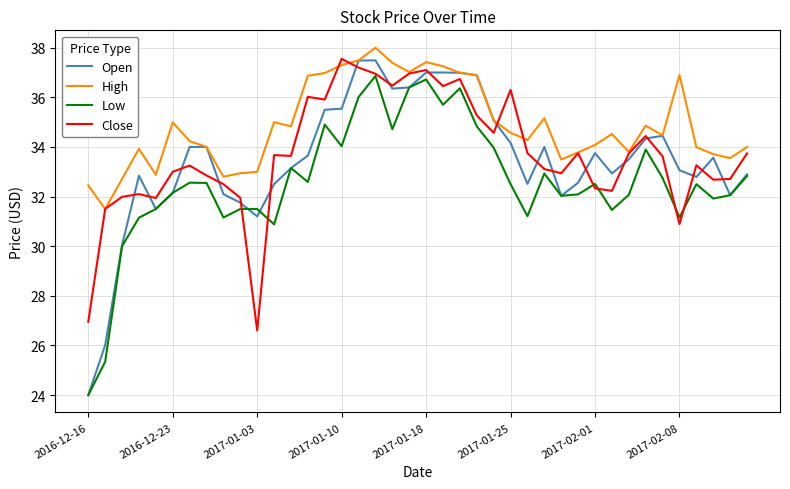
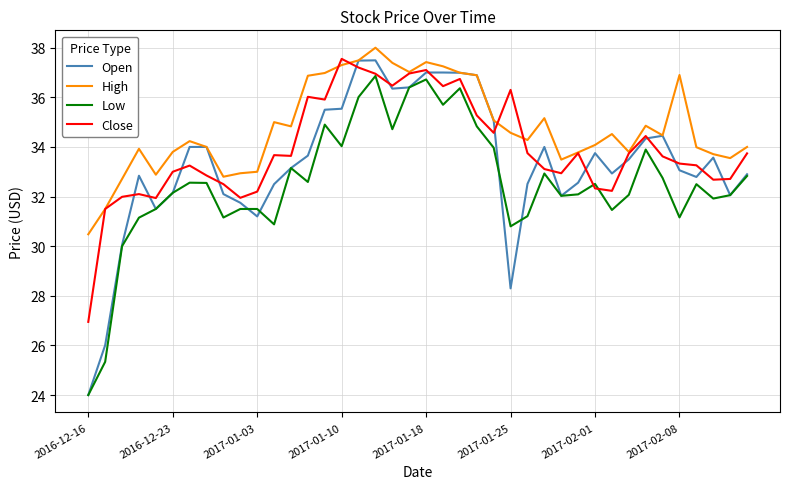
High, 2016-12-16: 32.5 -> 30.5
High, 2016-12-23: 35.0 -> 33.8
Close, 2017-01-03: 26.6 -> 32.2
Open, 2017-01-25: 34.2 -> 28.3
Low, 2017-01-25: 32.5 -> 30.8
Close, 2017-02-08: 30.9 -> 33.3
